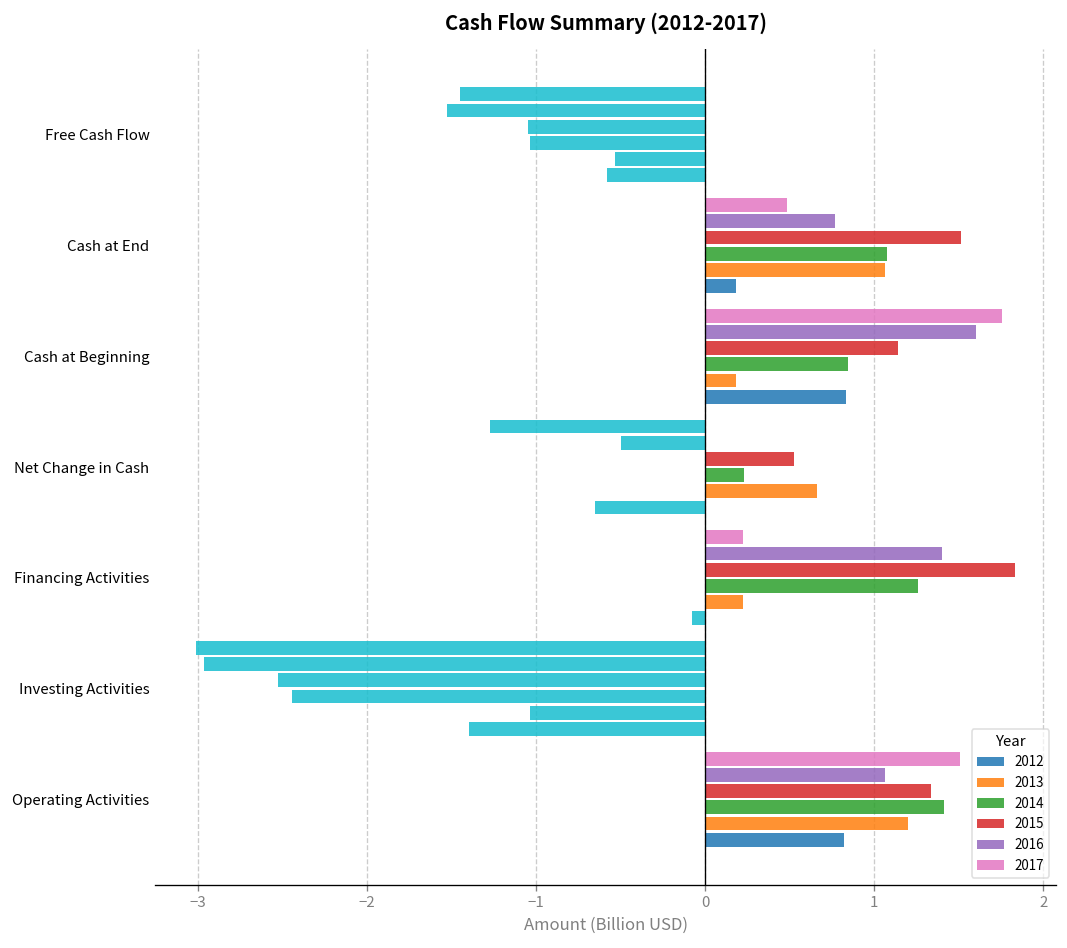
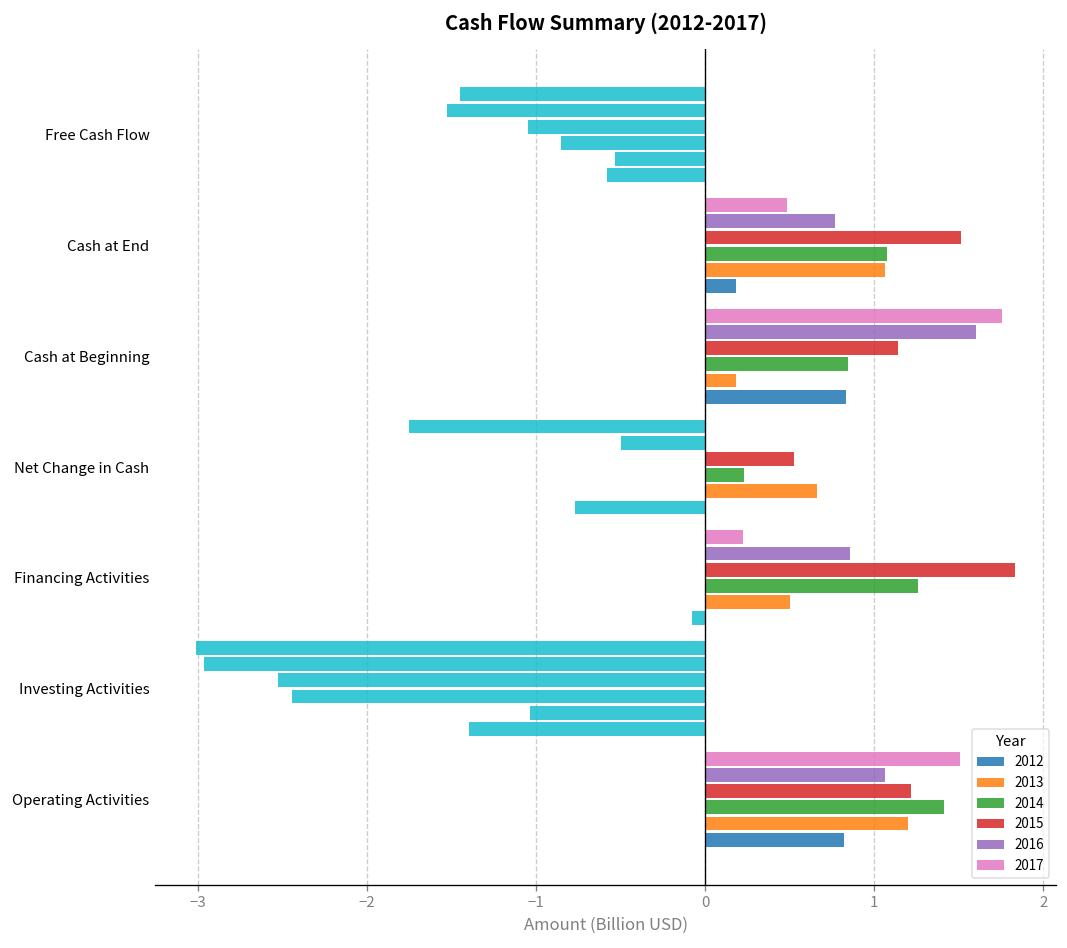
2014, Free Cash Flow: -1.04 -> -0.85
2017, Net Change in Cash: -1.27 -> -1.75
2012, Net Change in Cash: -0.65 -> -0.77
2016, Financing Activities: 1.40 -> 0.86
2013, Financing Activities: 0.22 -> 0.50
2015, Operating Activities: 1.34 -> 1.22
